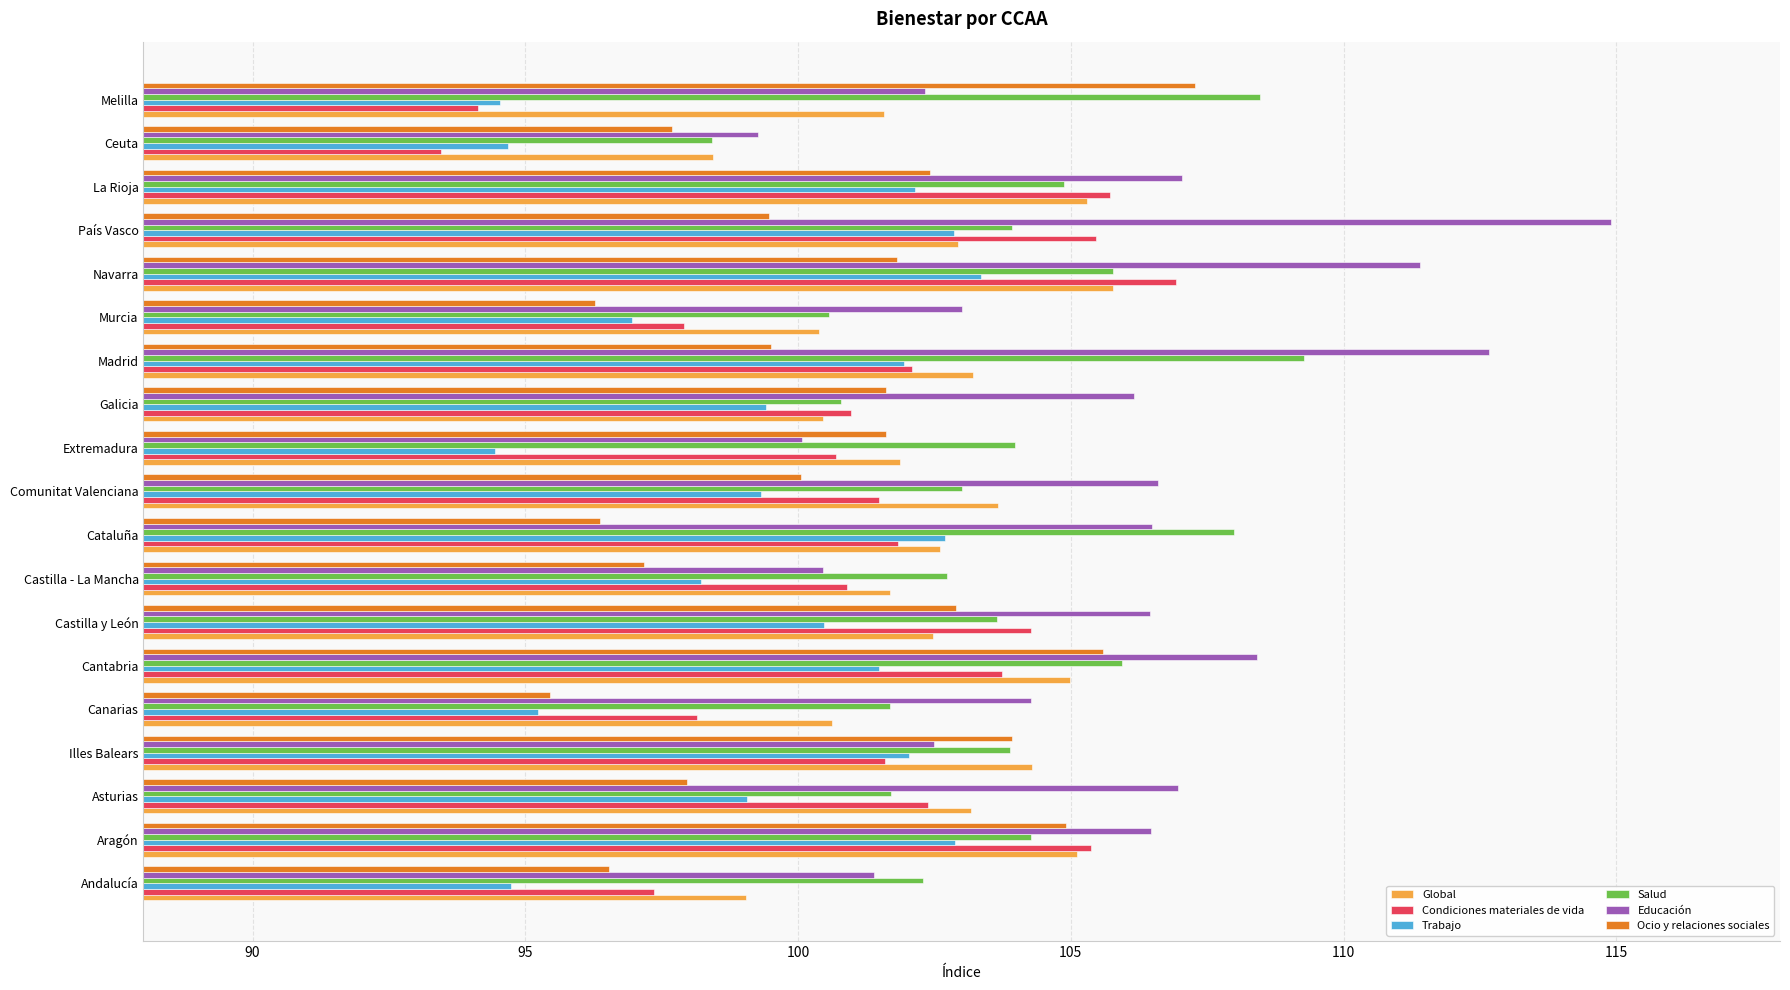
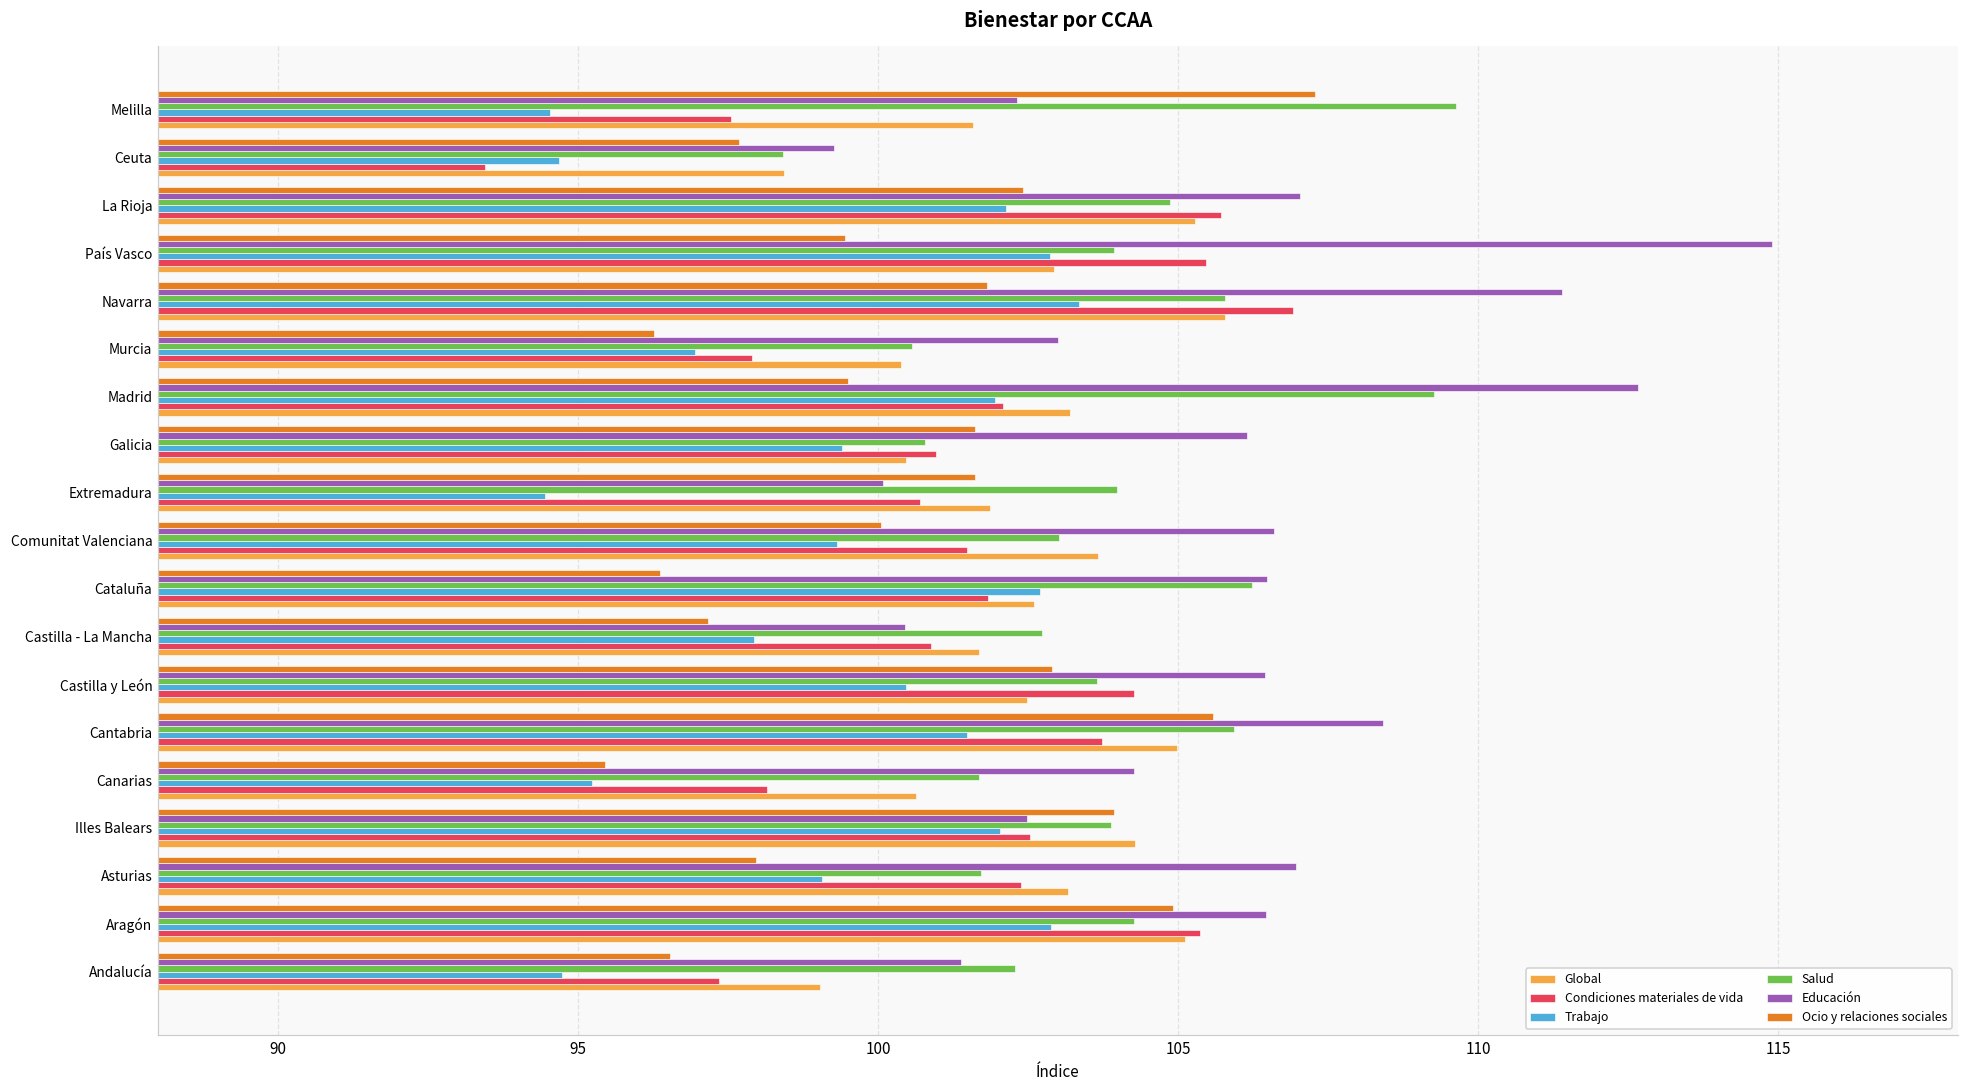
Salud, Melilla: 108.5 -> 109.6
Condiciones materiales de vida, Melilla: 94.1 -> 97.6
Salud, Cataluña: 108.0 -> 106.2
Trabajo, Castilla - La Mancha: 98.2 -> 97.9
Condiciones materiales de vida, Illes Balears: 101.6 -> 102.5
